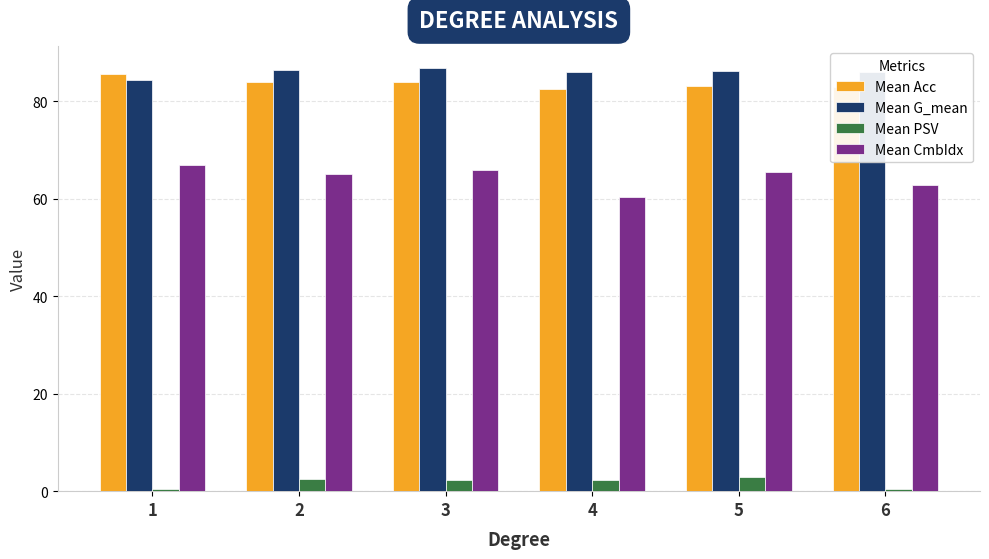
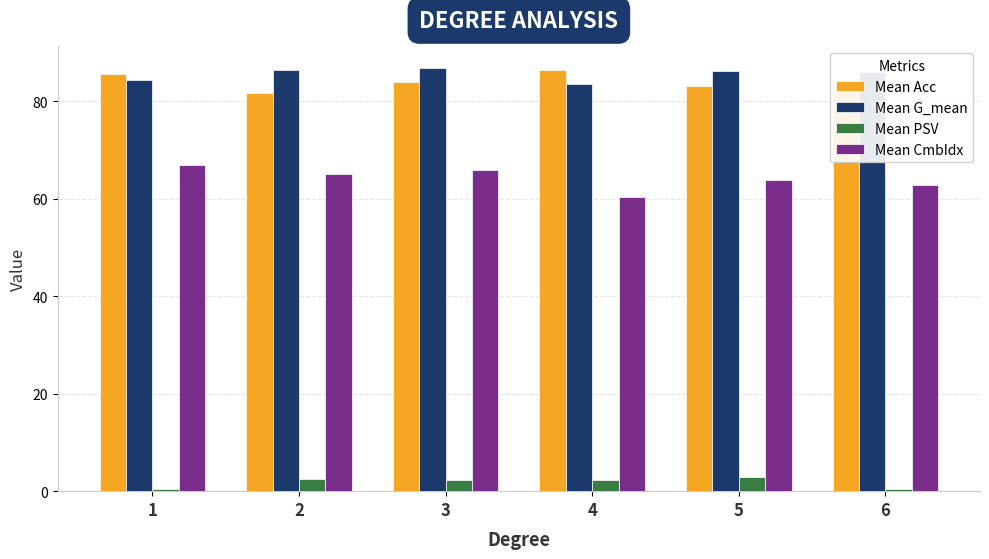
Mean Acc, 2: 84 -> 82
Mean Acc, 4: 83 -> 86
Mean G_mean, 4: 86 -> 84
Mean CmbIdx, 5: 65 -> 64
